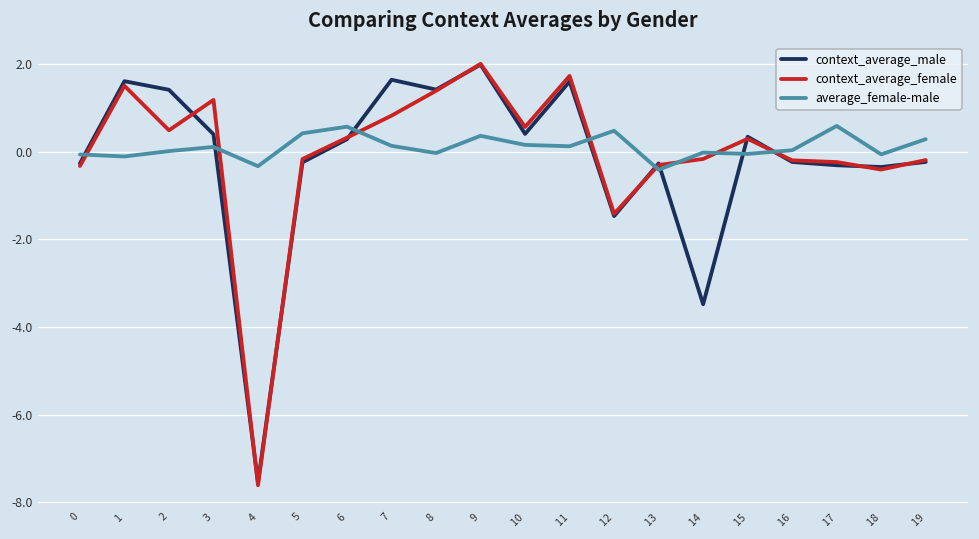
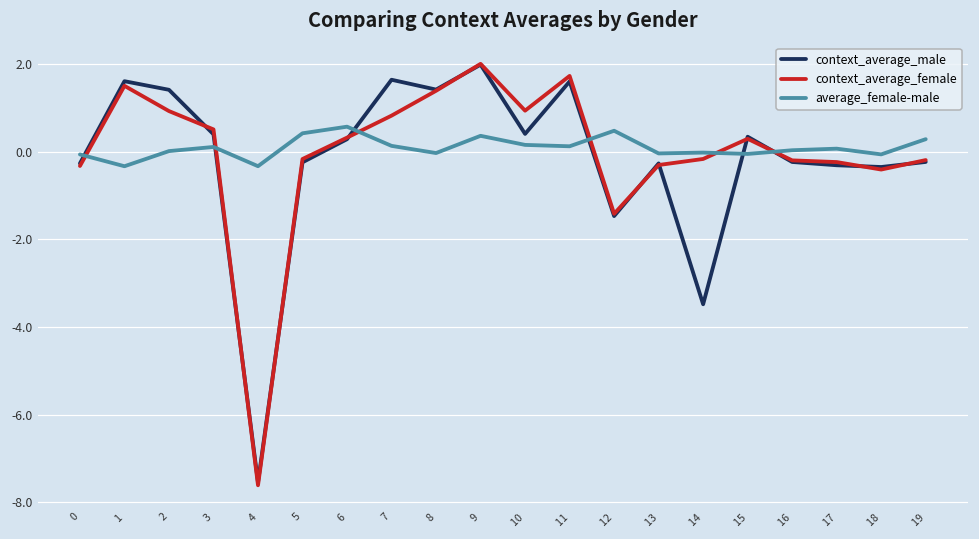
average_female-male, 1: -0.1 -> -0.3
context_average_female, 2: 0.5 -> 0.9
context_average_female, 3: 1.2 -> 0.5
context_average_female, 10: 0.6 -> 0.9
average_female-male, 13: -0.4 -> 0.0
average_female-male, 17: 0.6 -> 0.1
